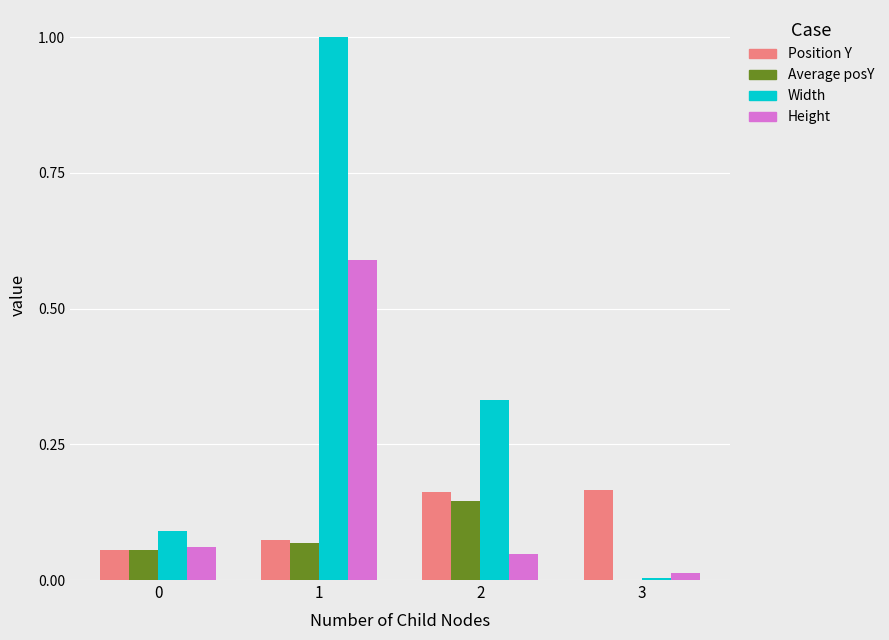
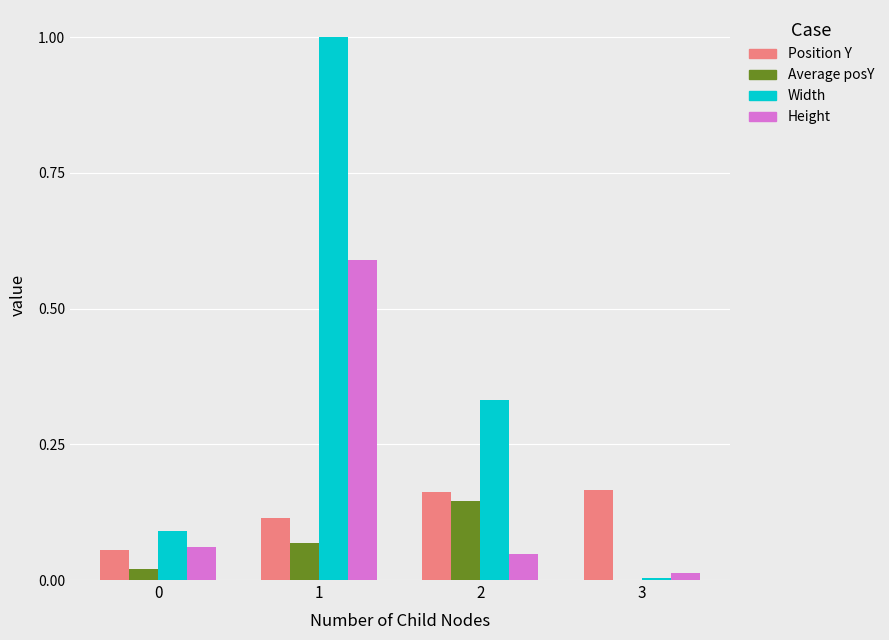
Average posY, 0: 0.06 -> 0.02
Position Y, 1: 0.07 -> 0.11
